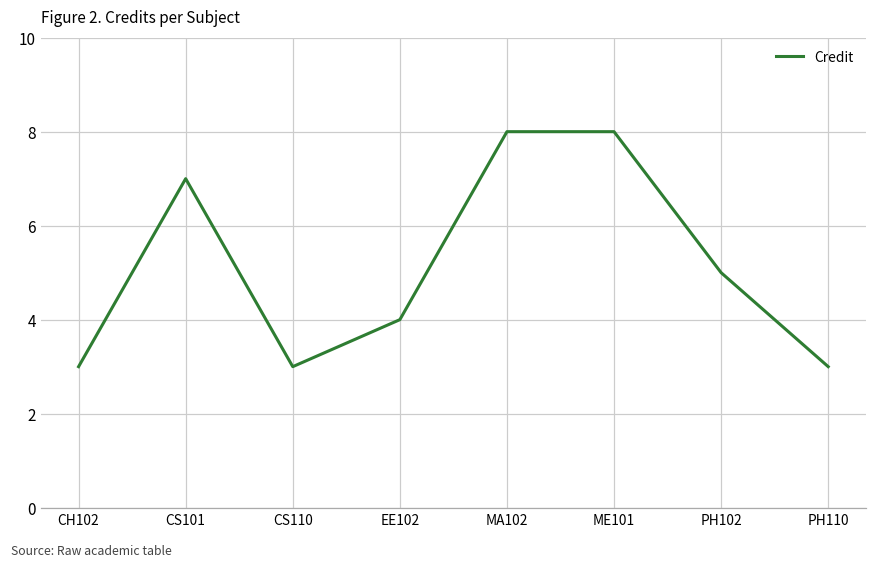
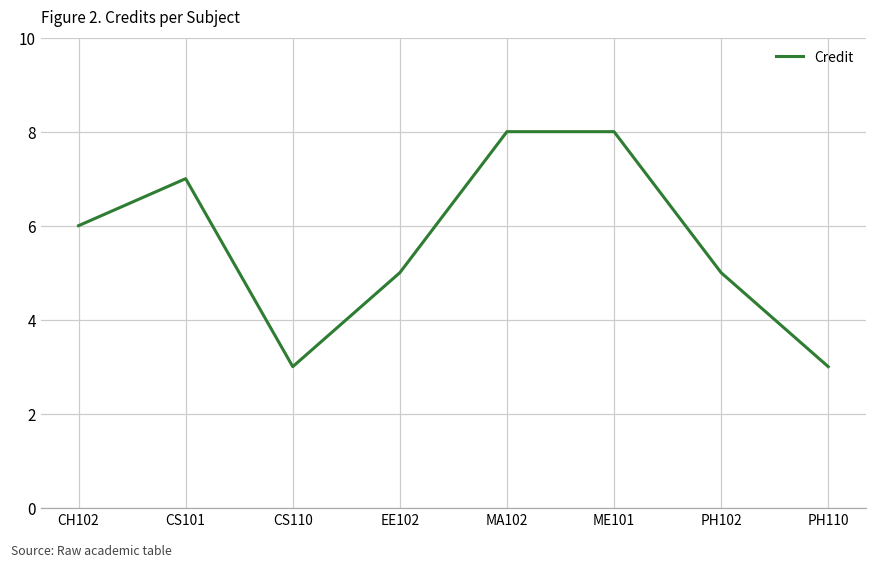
CH102: 3 -> 6
EE102: 4 -> 5
